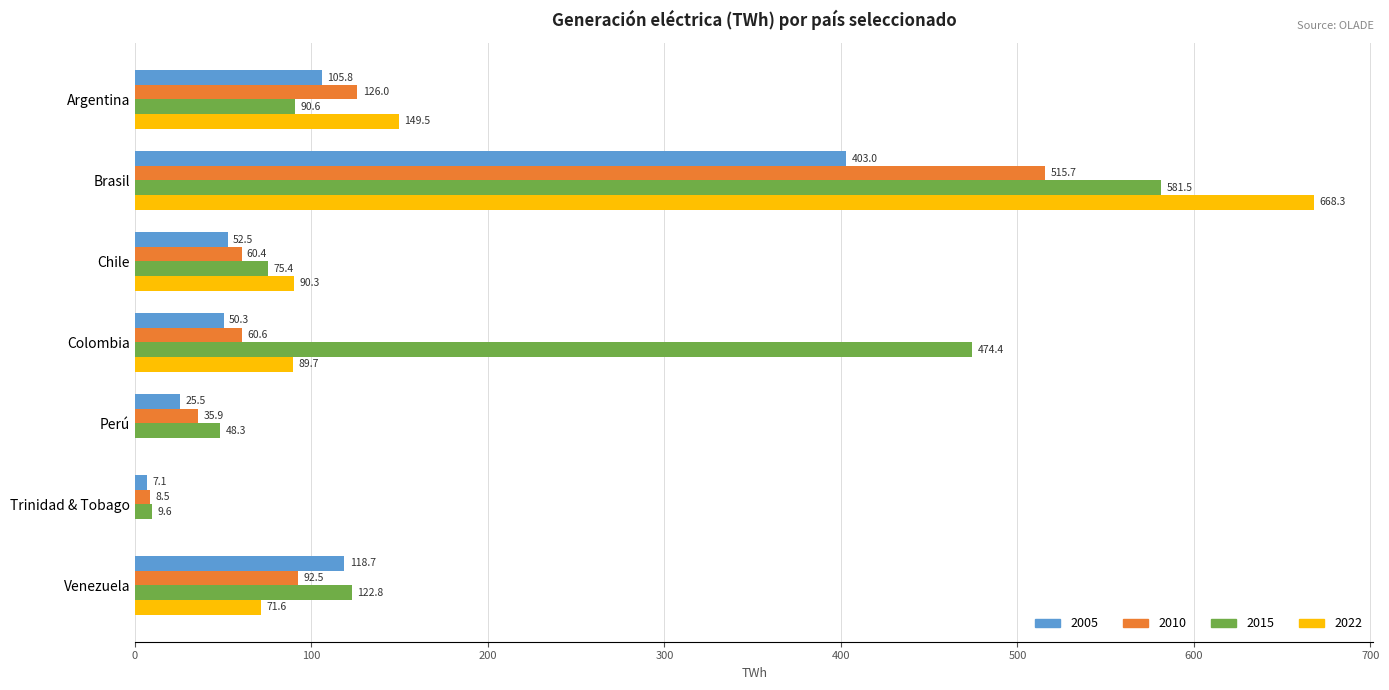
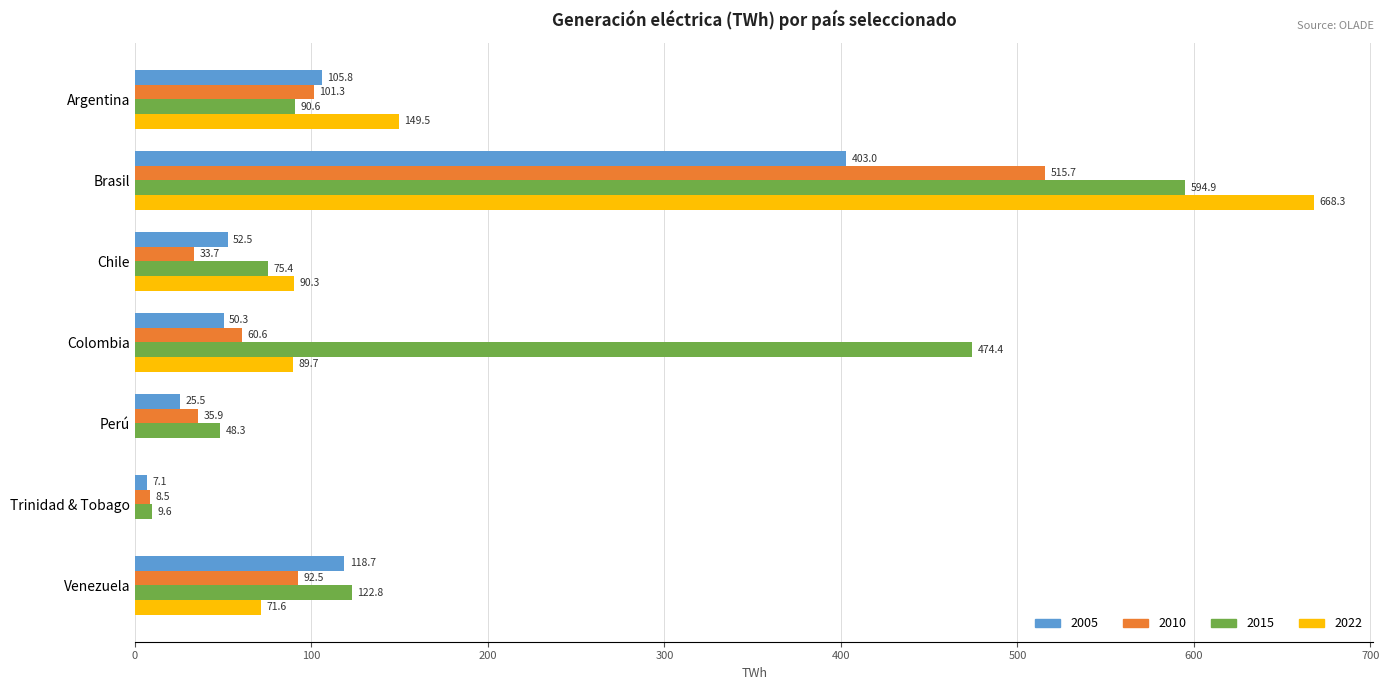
2010, Argentina: 126.0 -> 101.3
2015, Brasil: 581.5 -> 594.9
2010, Chile: 60.4 -> 33.7
